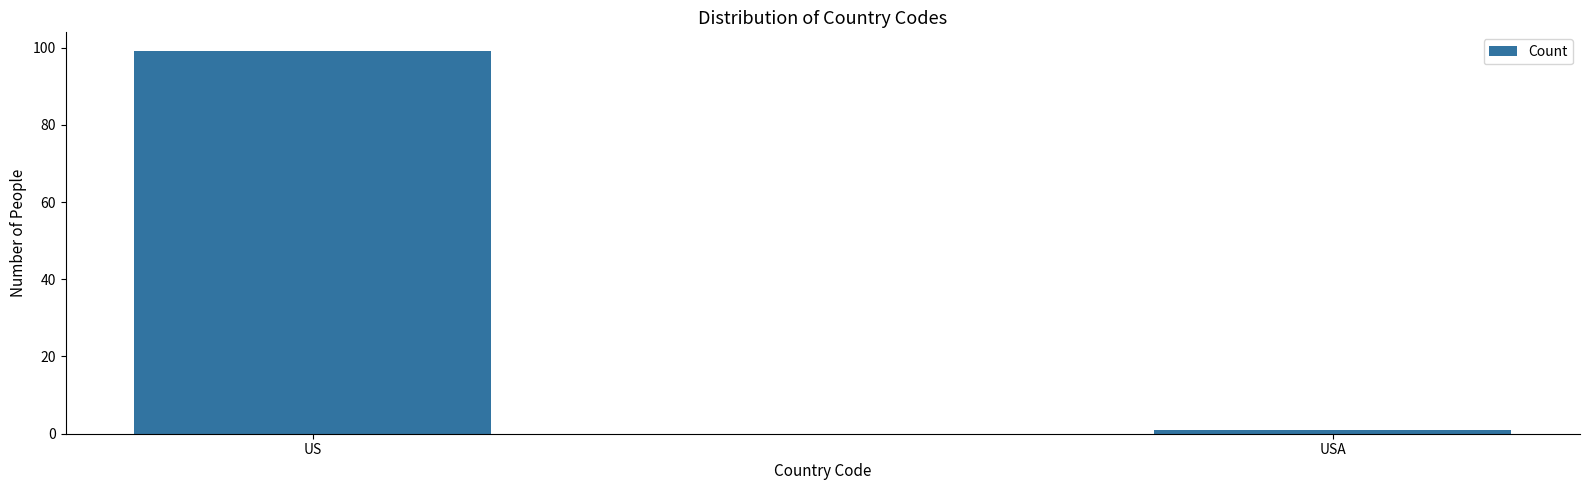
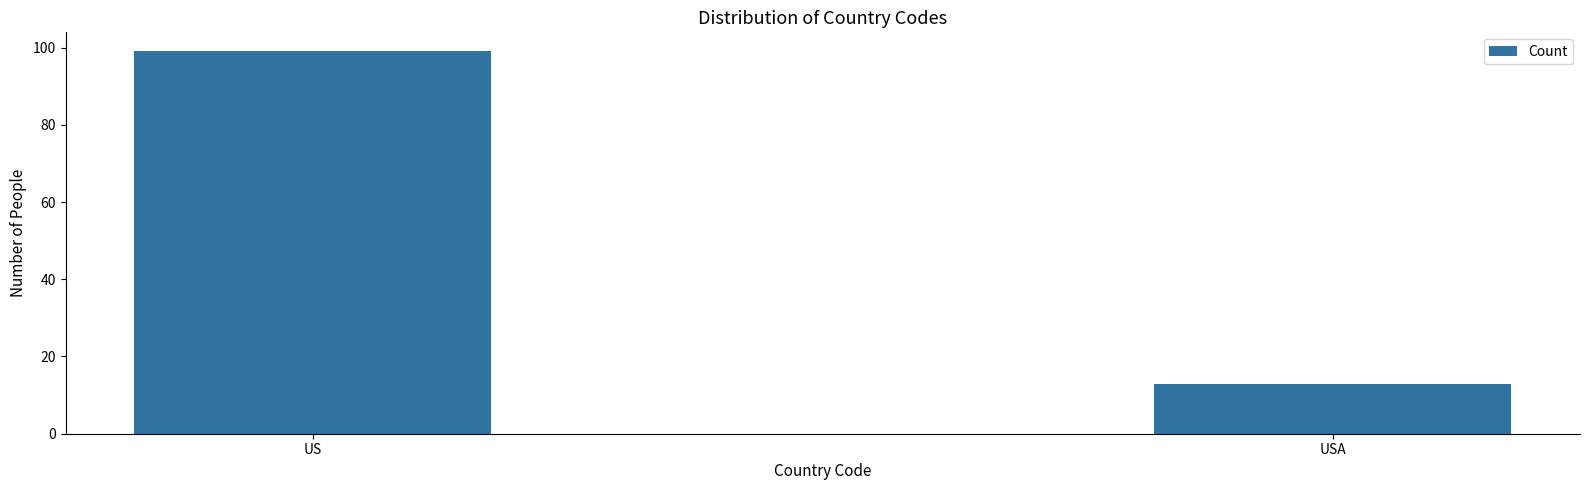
USA: 1 -> 13
